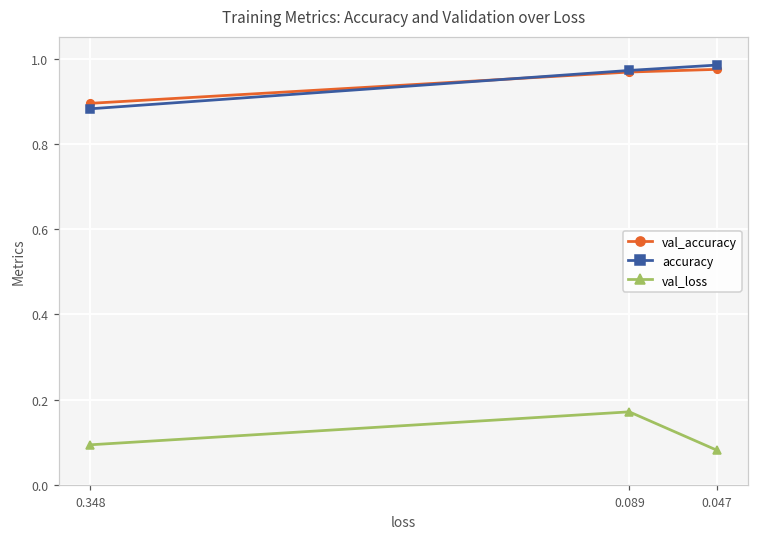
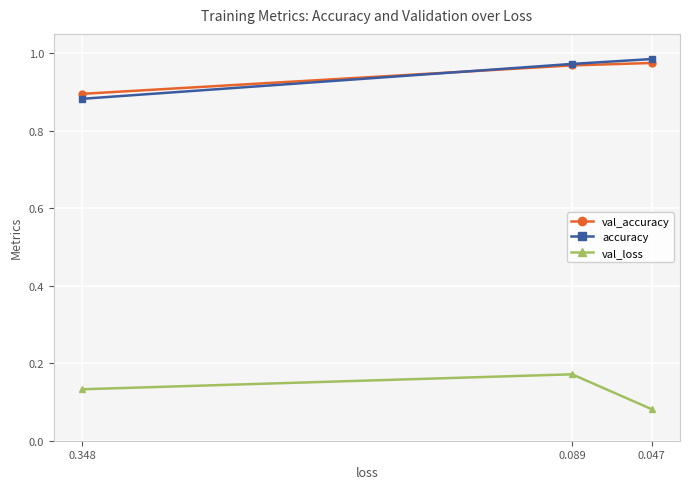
val_loss, 0.348: 0.09 -> 0.13
